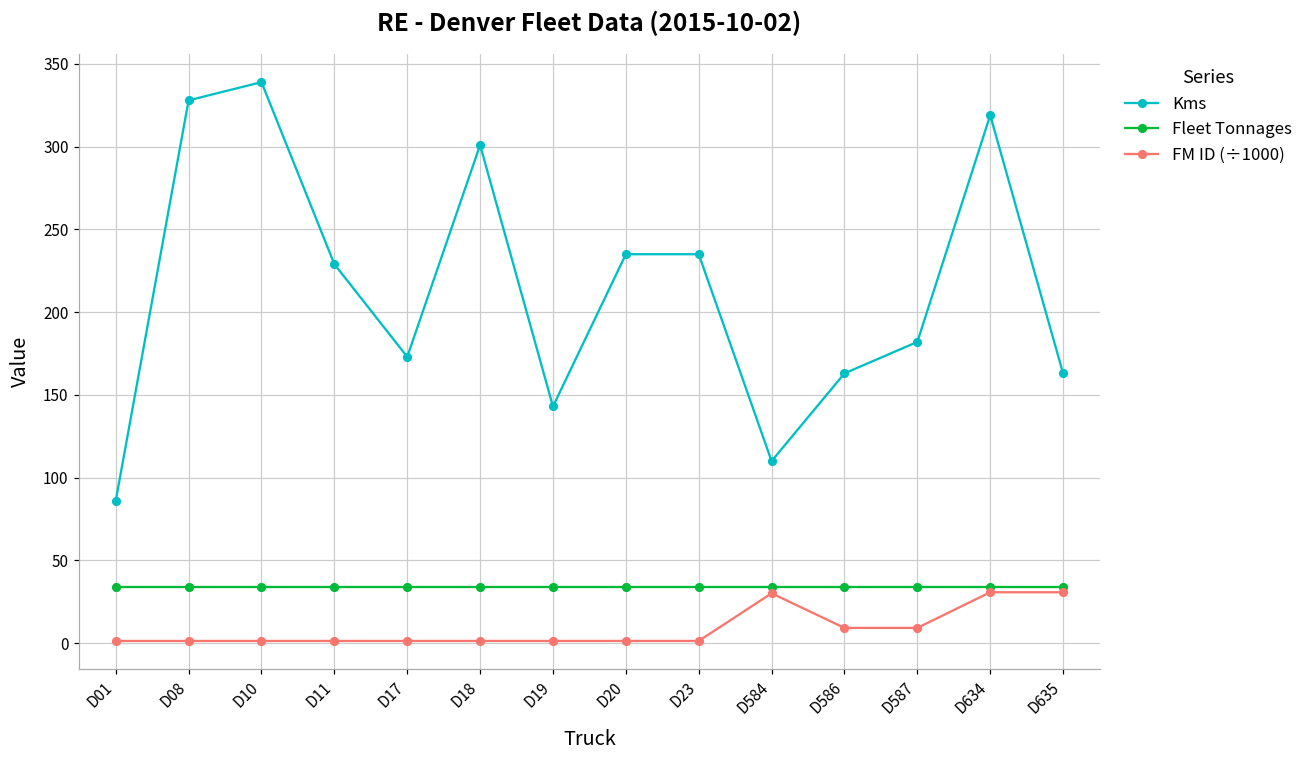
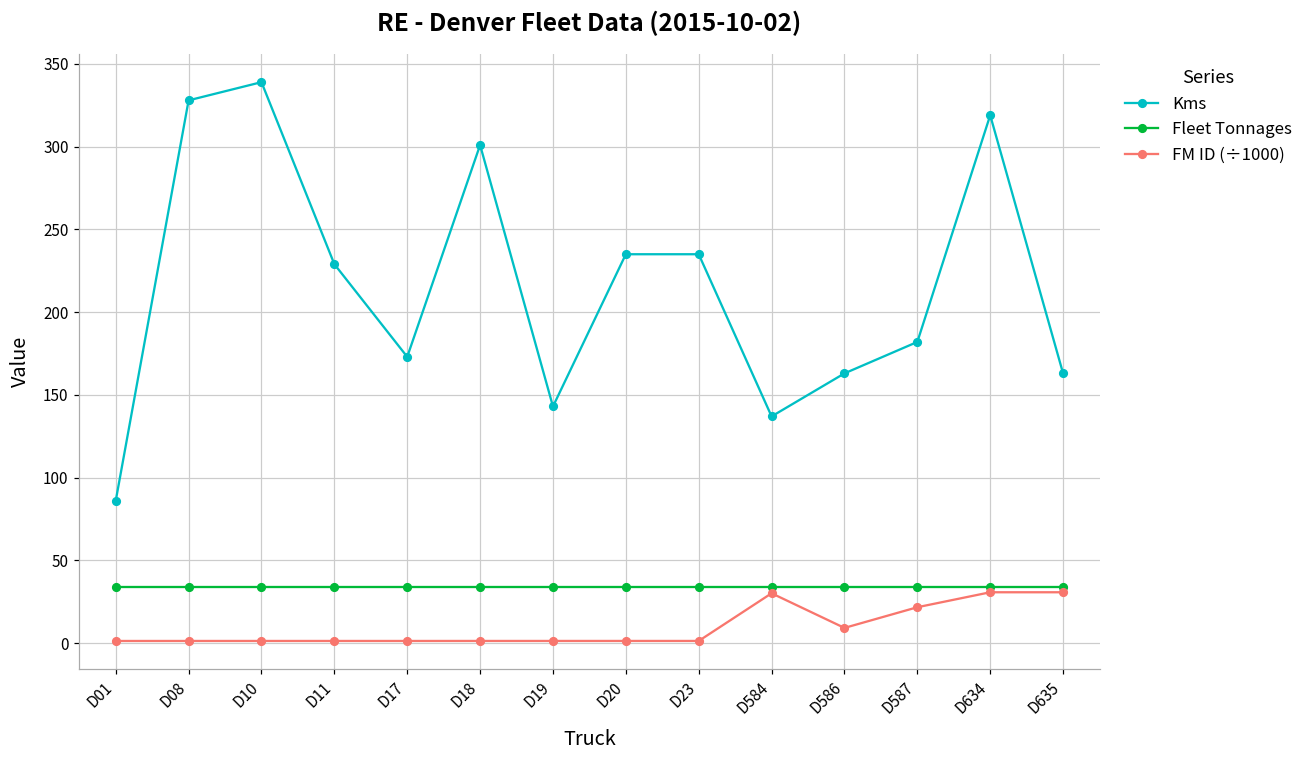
Kms, D584: 110 -> 137
FM ID (÷1000), D587: 9 -> 22
